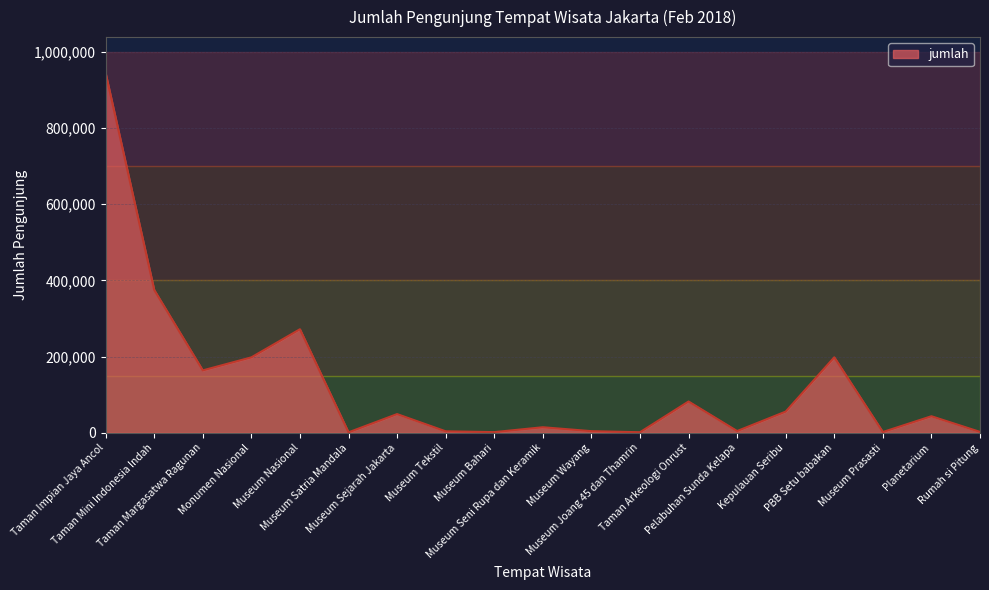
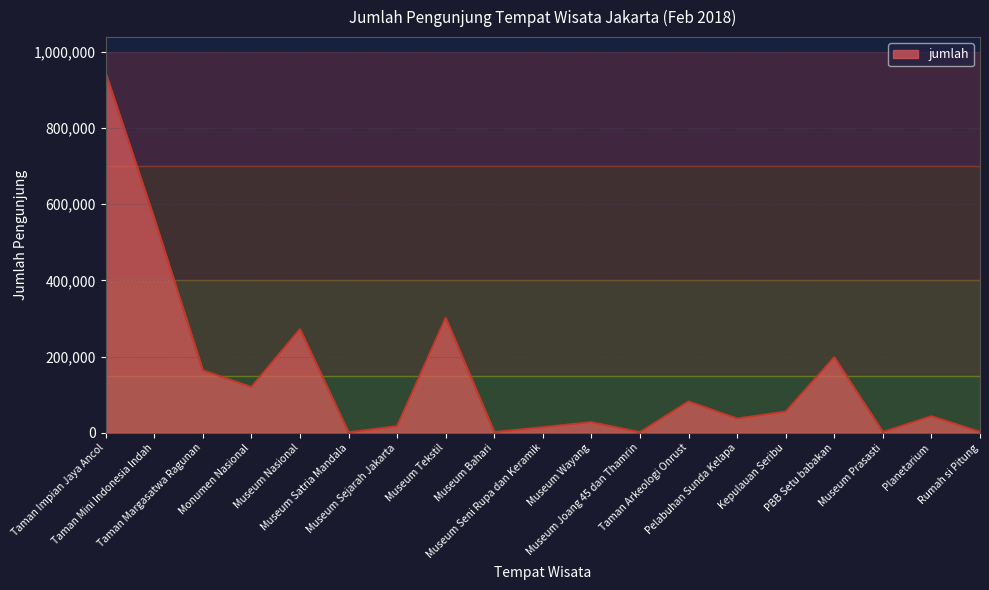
Taman Mini Indonesia Indah: 380,000 -> 560,000
Monumen Nasional: 200,000 -> 120,000
Museum Sejarah Jakarta: 50,000 -> 20,000
Museum Tekstil: 0 -> 300,000
Museum Wayang: 0 -> 30,000
Pelabuhan Sunda Kelapa: 0 -> 40,000
